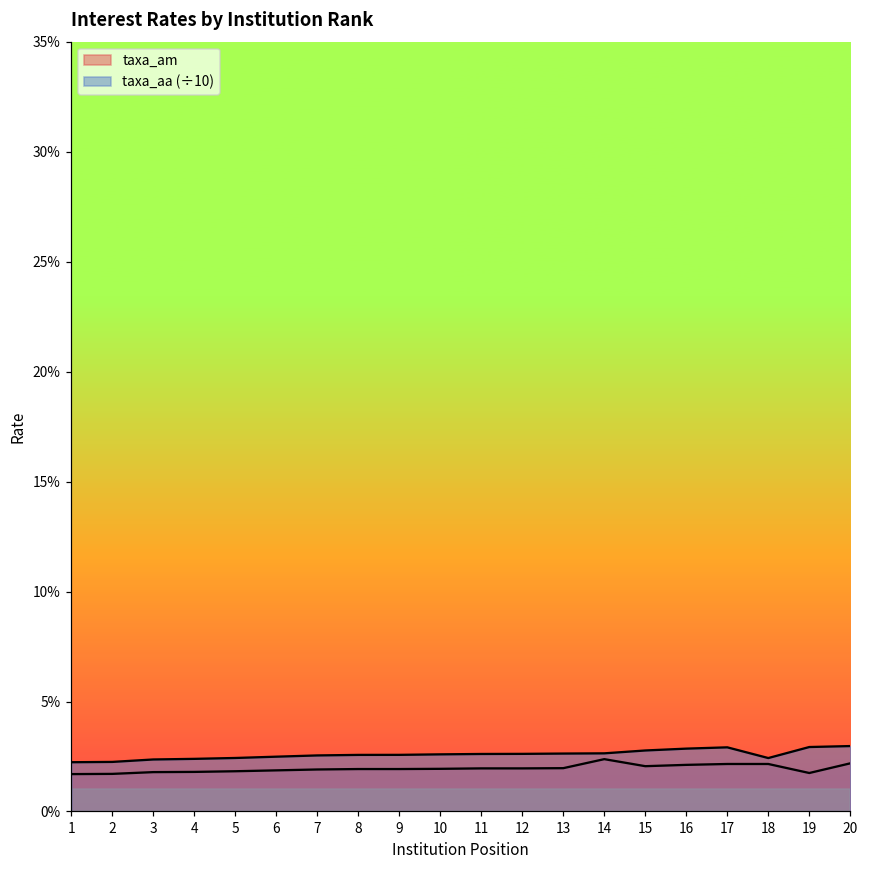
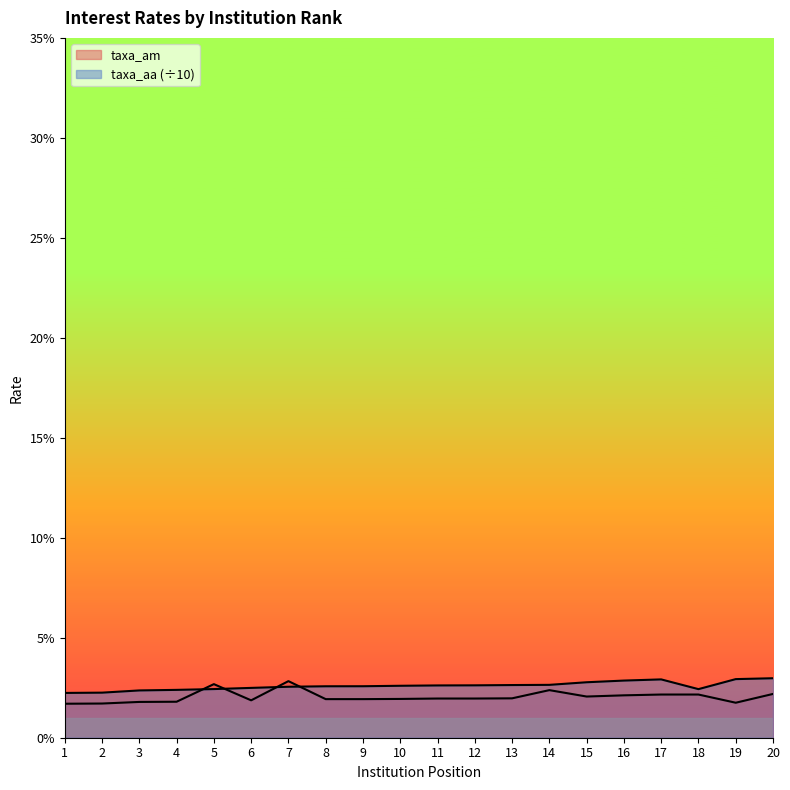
taxa_am, 5: 1.8% -> 2.7%
taxa_am, 7: 1.9% -> 2.8%
